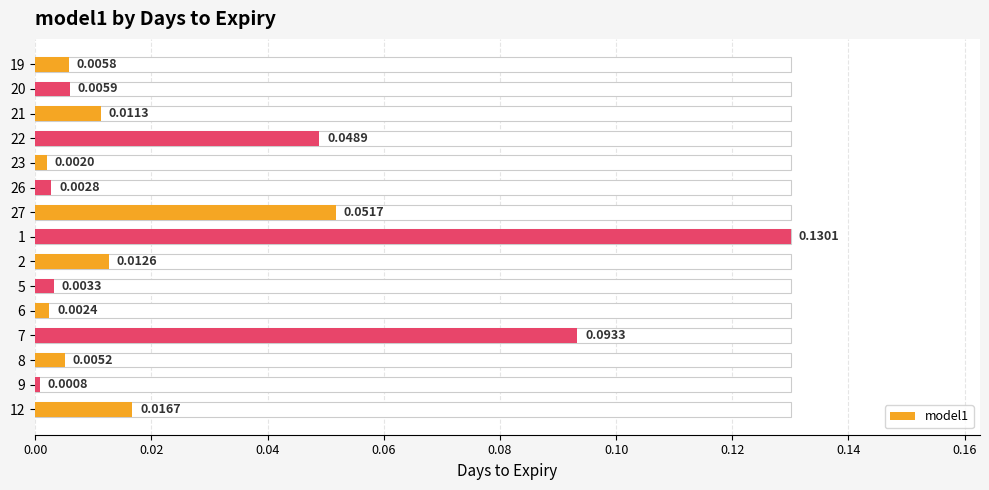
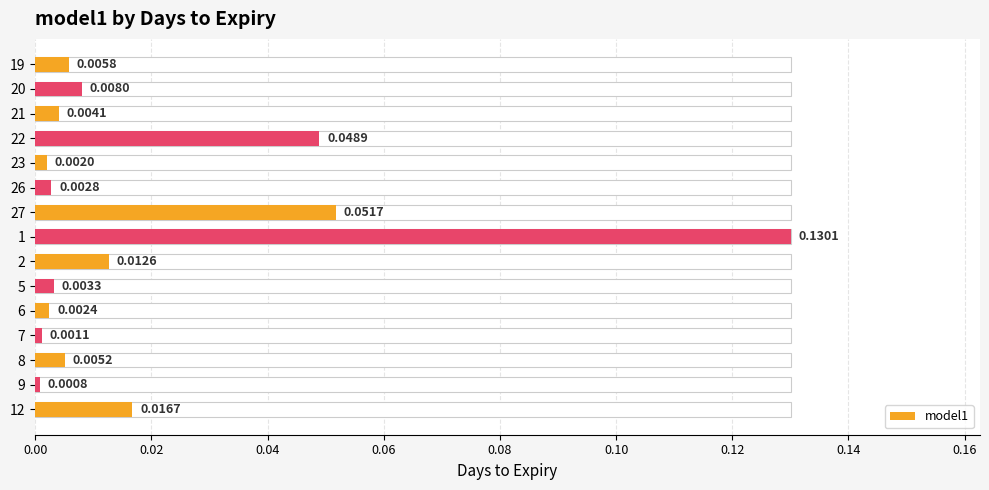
model1, 20: 0.0059 -> 0.0080
model1, 21: 0.0113 -> 0.0041
model1, 7: 0.0933 -> 0.0011
